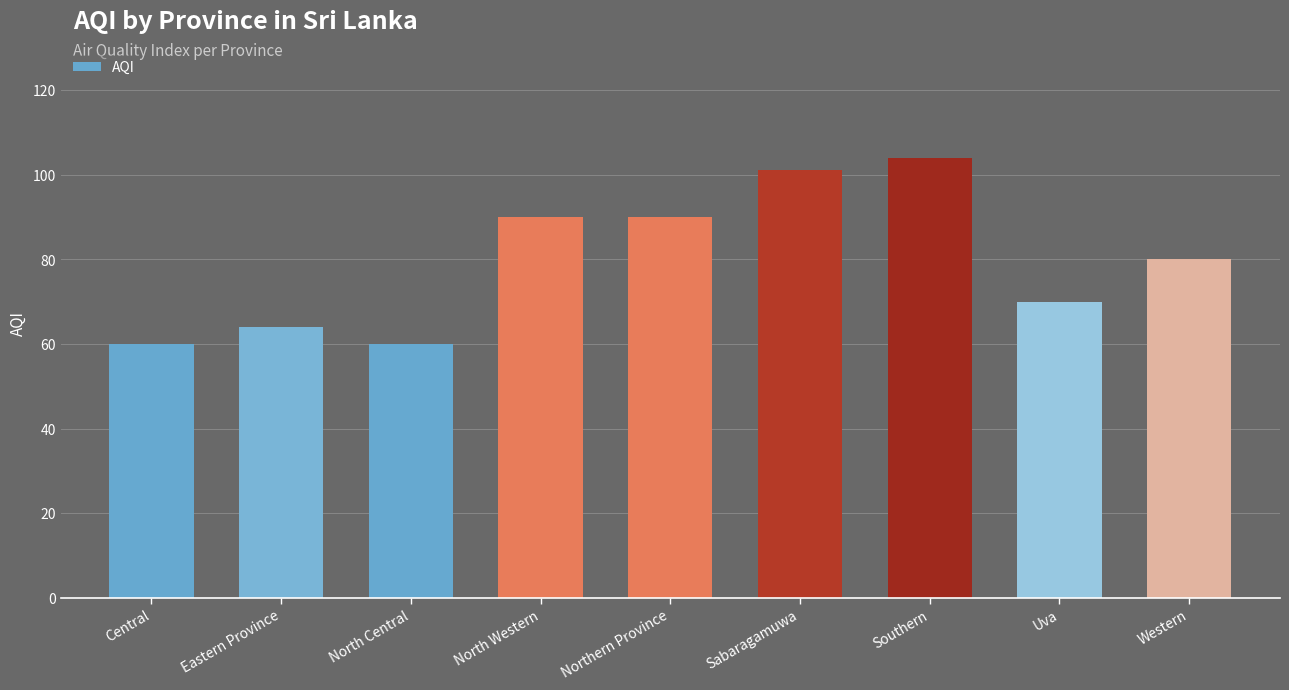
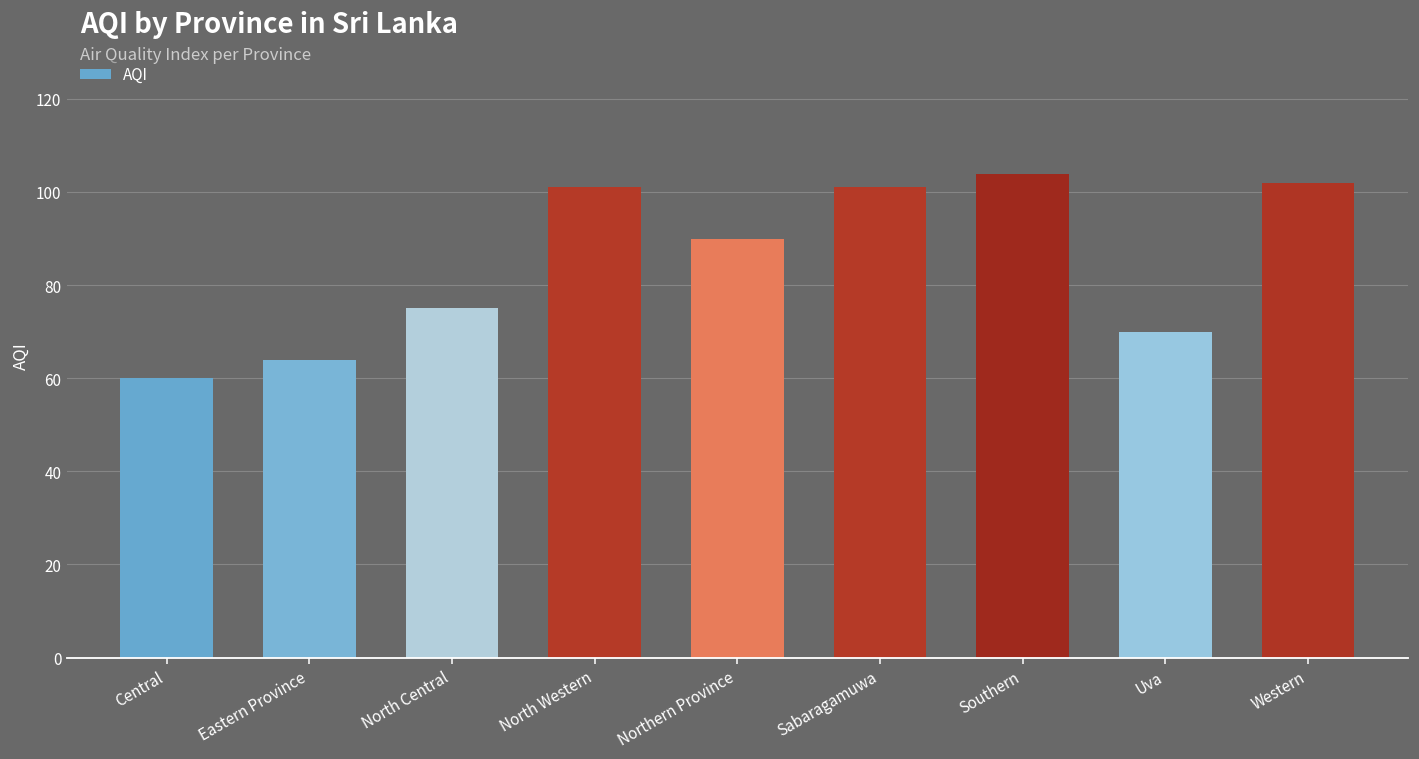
North Central: 60 -> 75
North Western: 90 -> 101
Western: 80 -> 102
